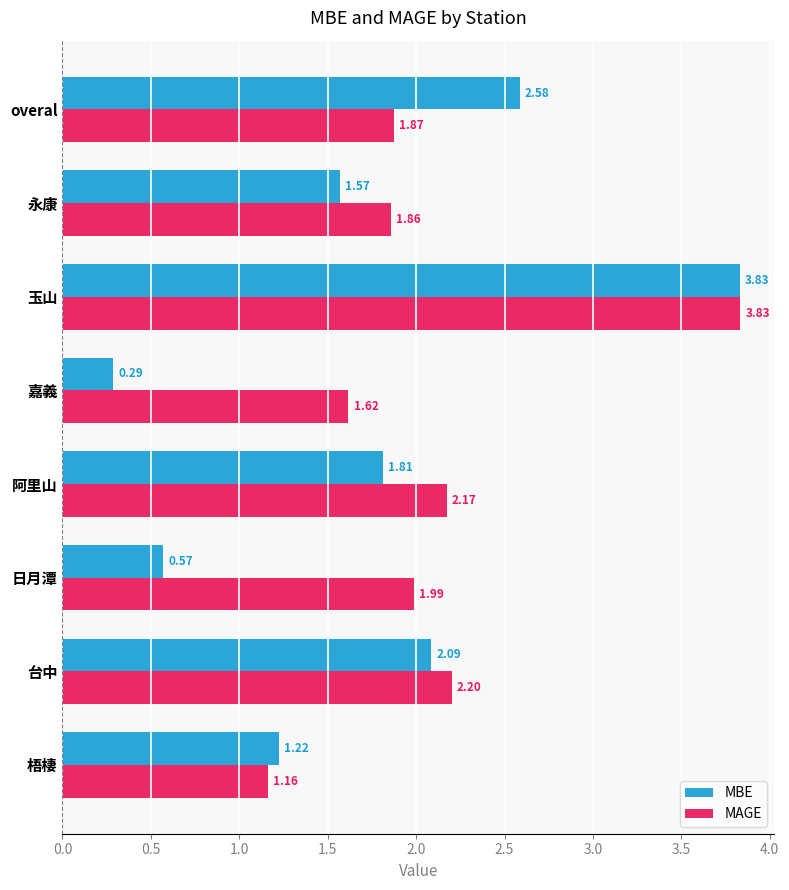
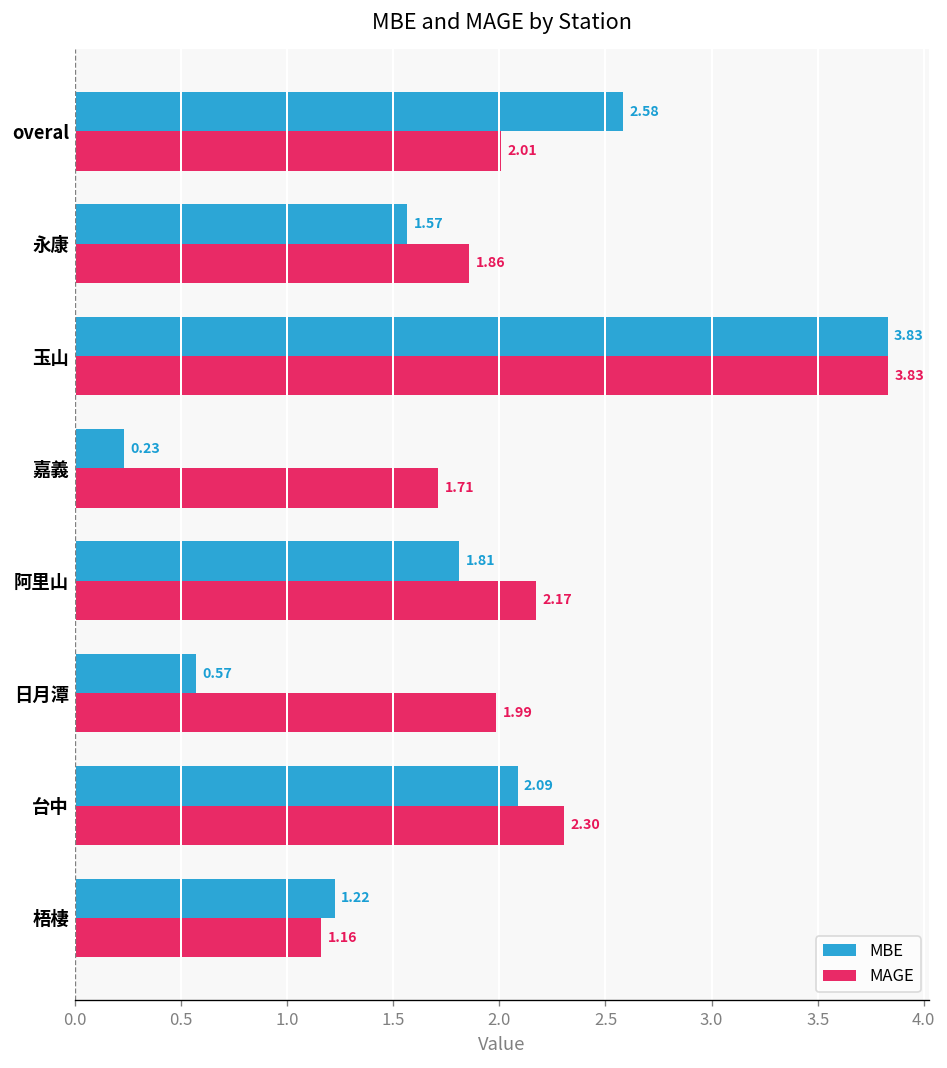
MAGE, overal: 1.87 -> 2.01
MBE, 嘉義: 0.29 -> 0.23
MAGE, 嘉義: 1.62 -> 1.71
MAGE, 台中: 2.20 -> 2.30
